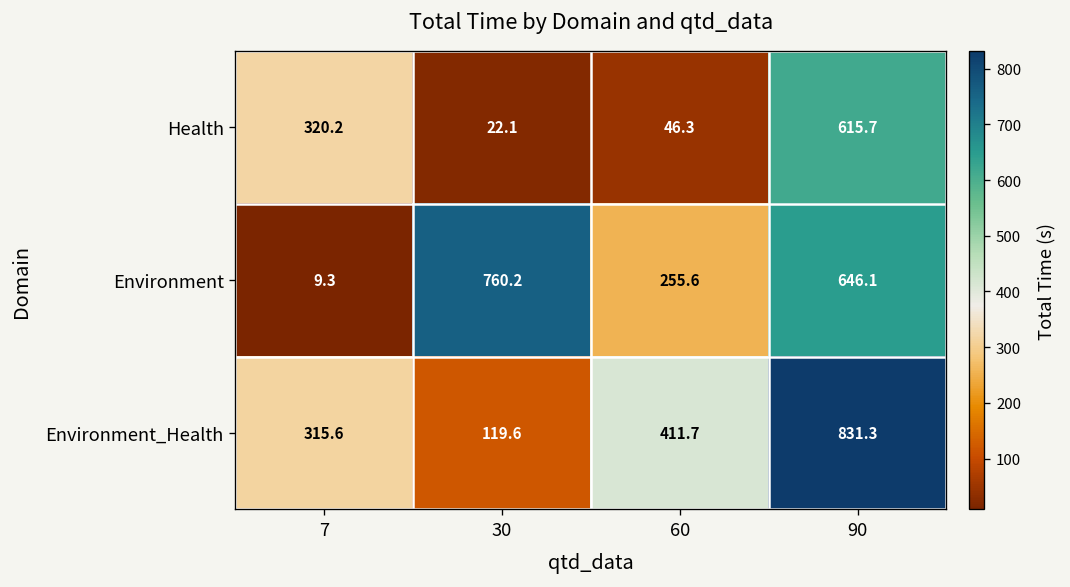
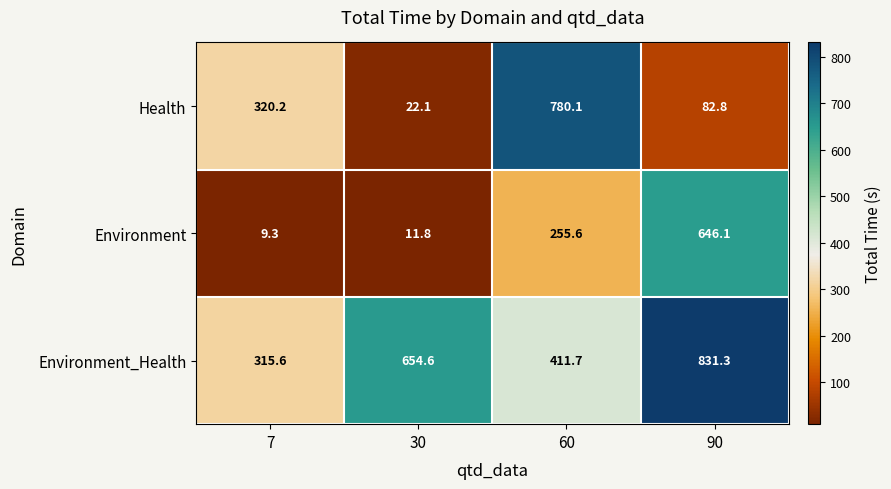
Health, 60: 46.3 -> 780.1
Health, 90: 615.7 -> 82.8
Environment, 30: 760.2 -> 11.8
Environment_Health, 30: 119.6 -> 654.6
